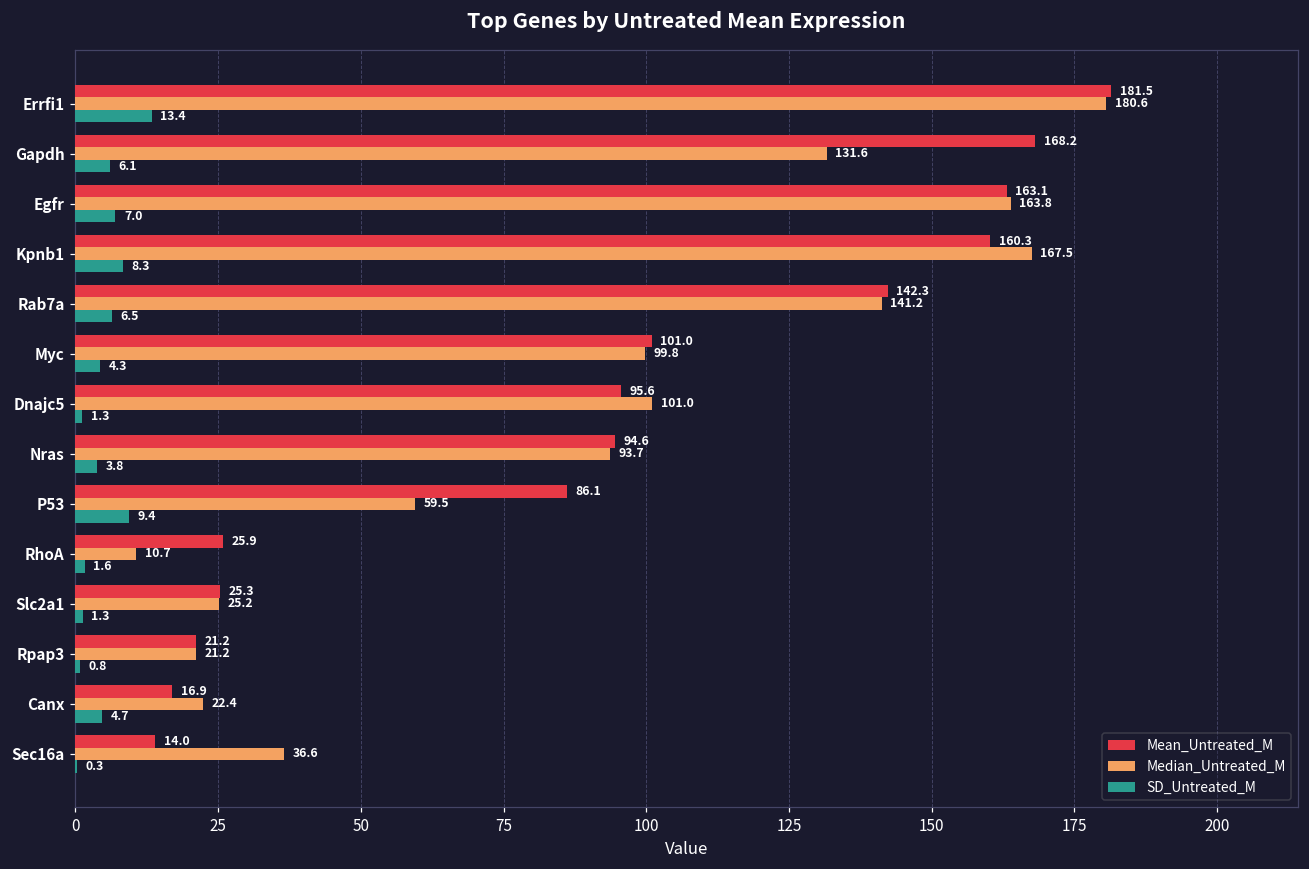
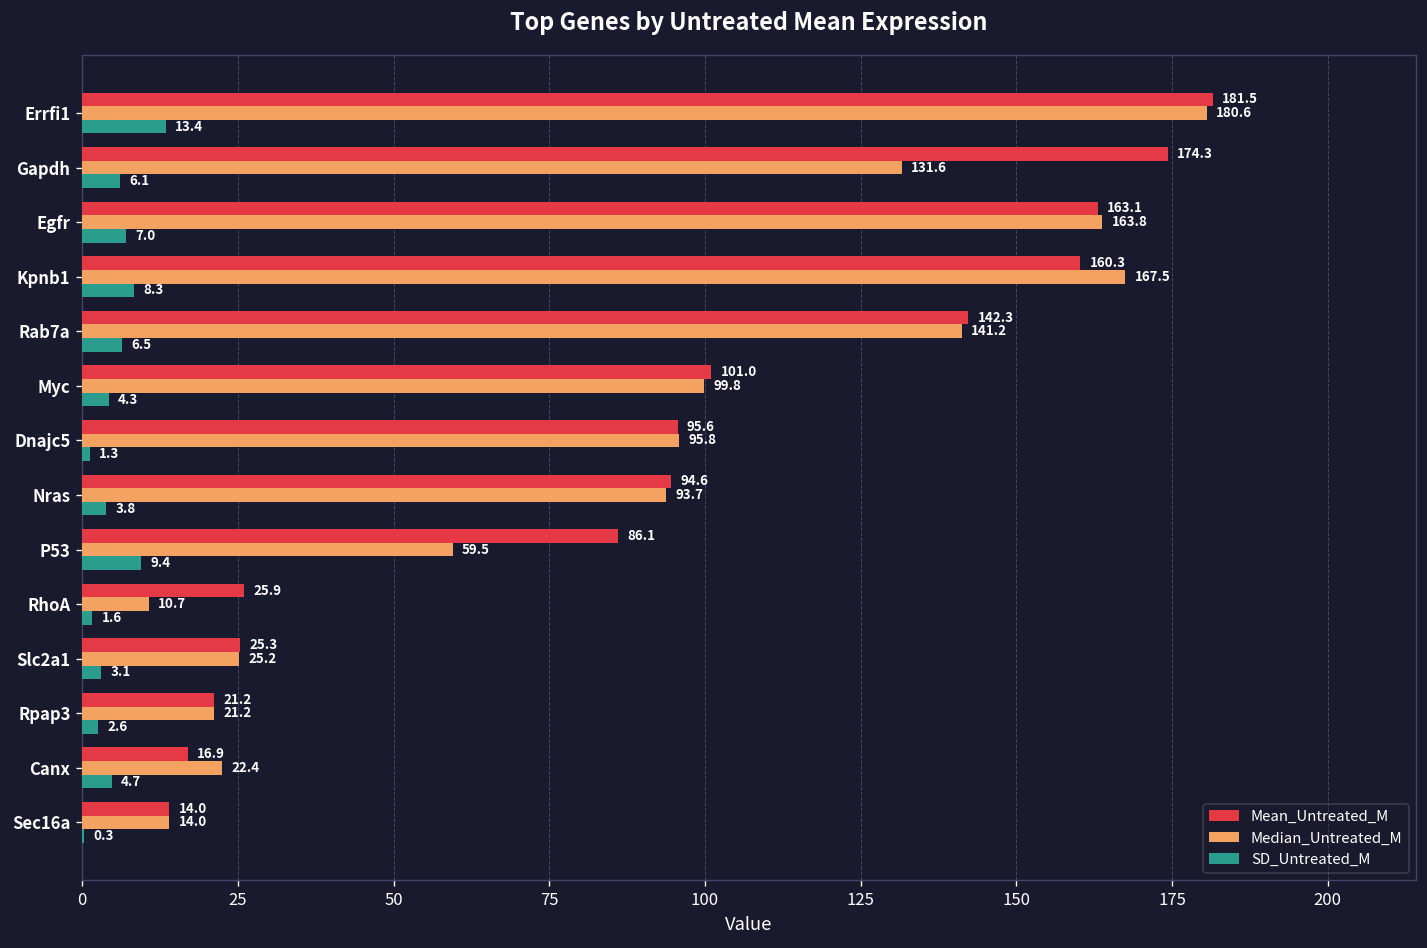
Mean_Untreated_M, Gapdh: 168.2 -> 174.3
Median_Untreated_M, Dnajc5: 101.0 -> 95.8
SD_Untreated_M, Slc2a1: 1.3 -> 3.1
SD_Untreated_M, Rpap3: 0.8 -> 2.6
Median_Untreated_M, Sec16a: 36.6 -> 14.0
